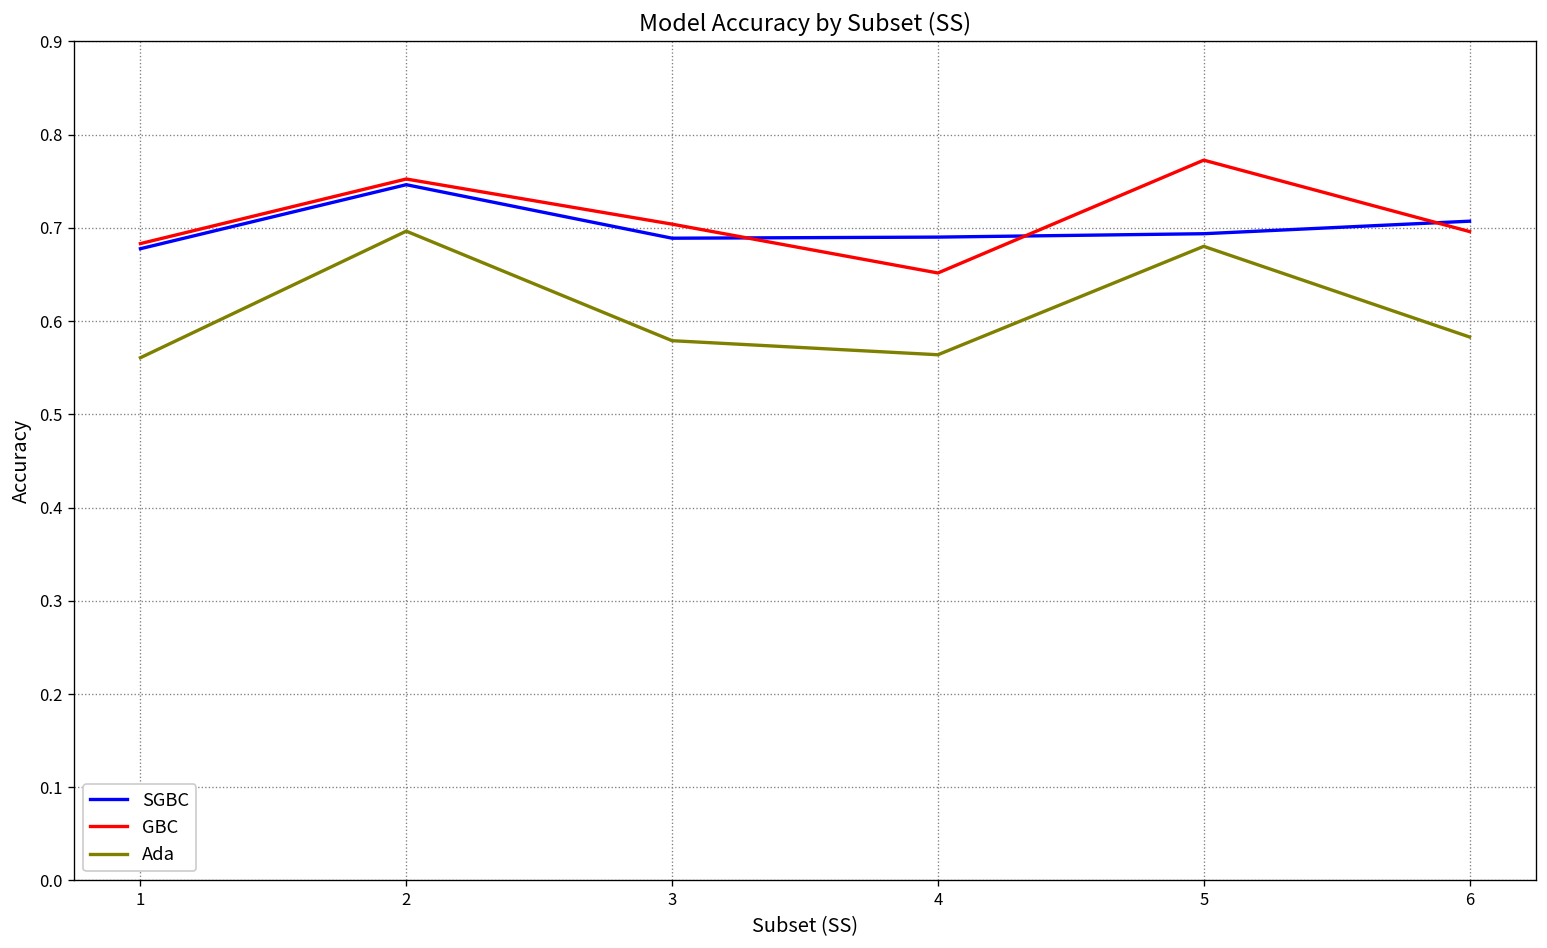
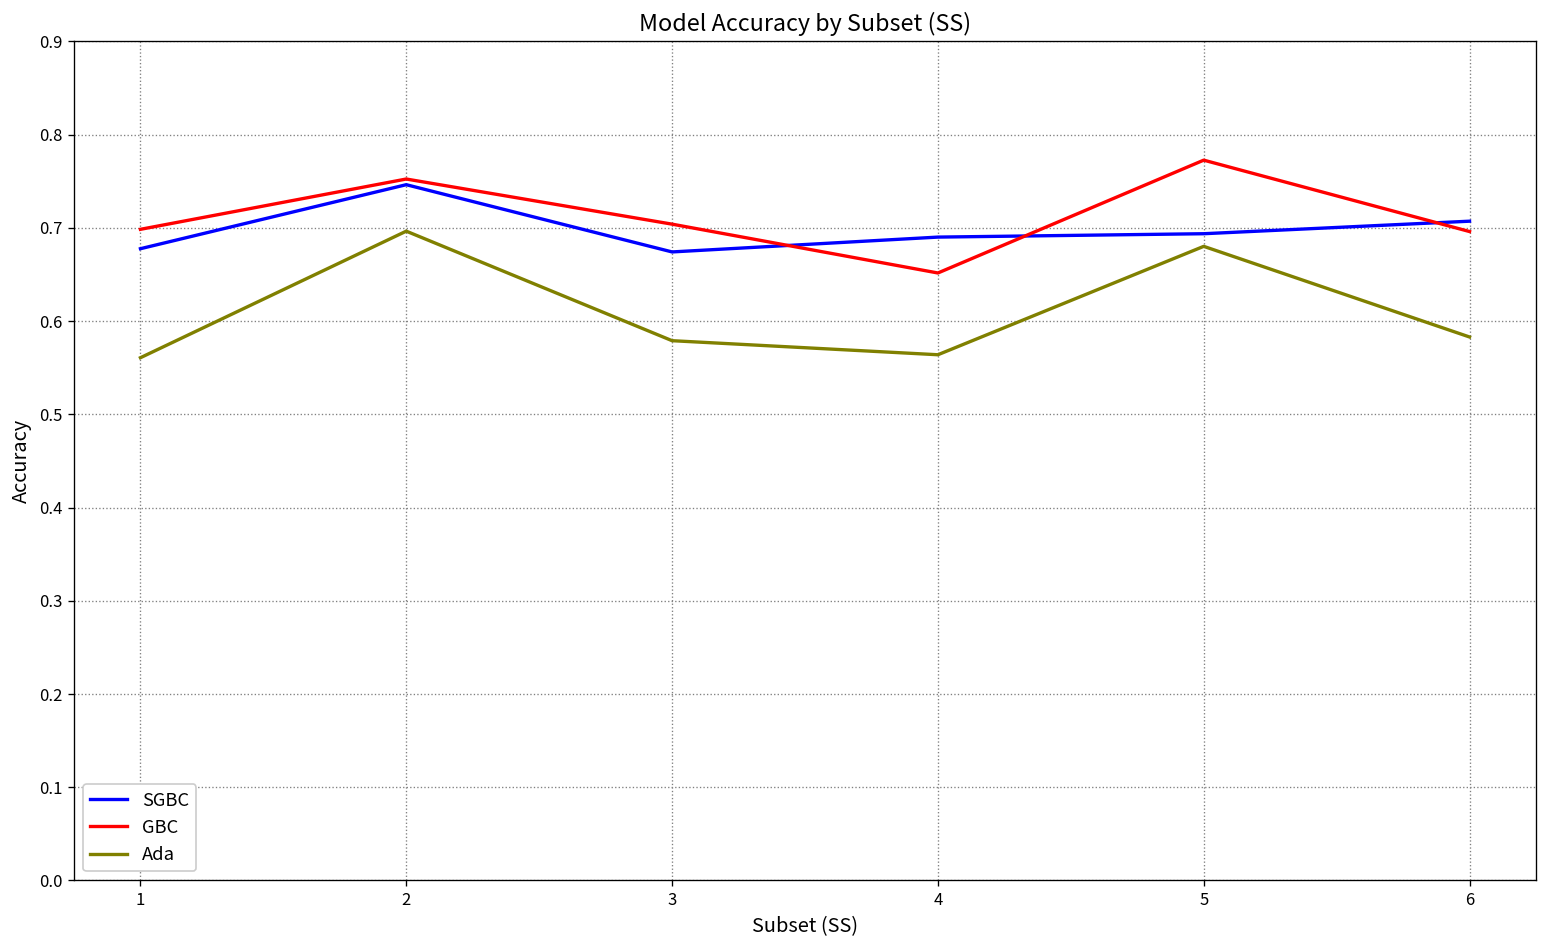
GBC, 1: 0.68 -> 0.70
SGBC, 3: 0.69 -> 0.67
